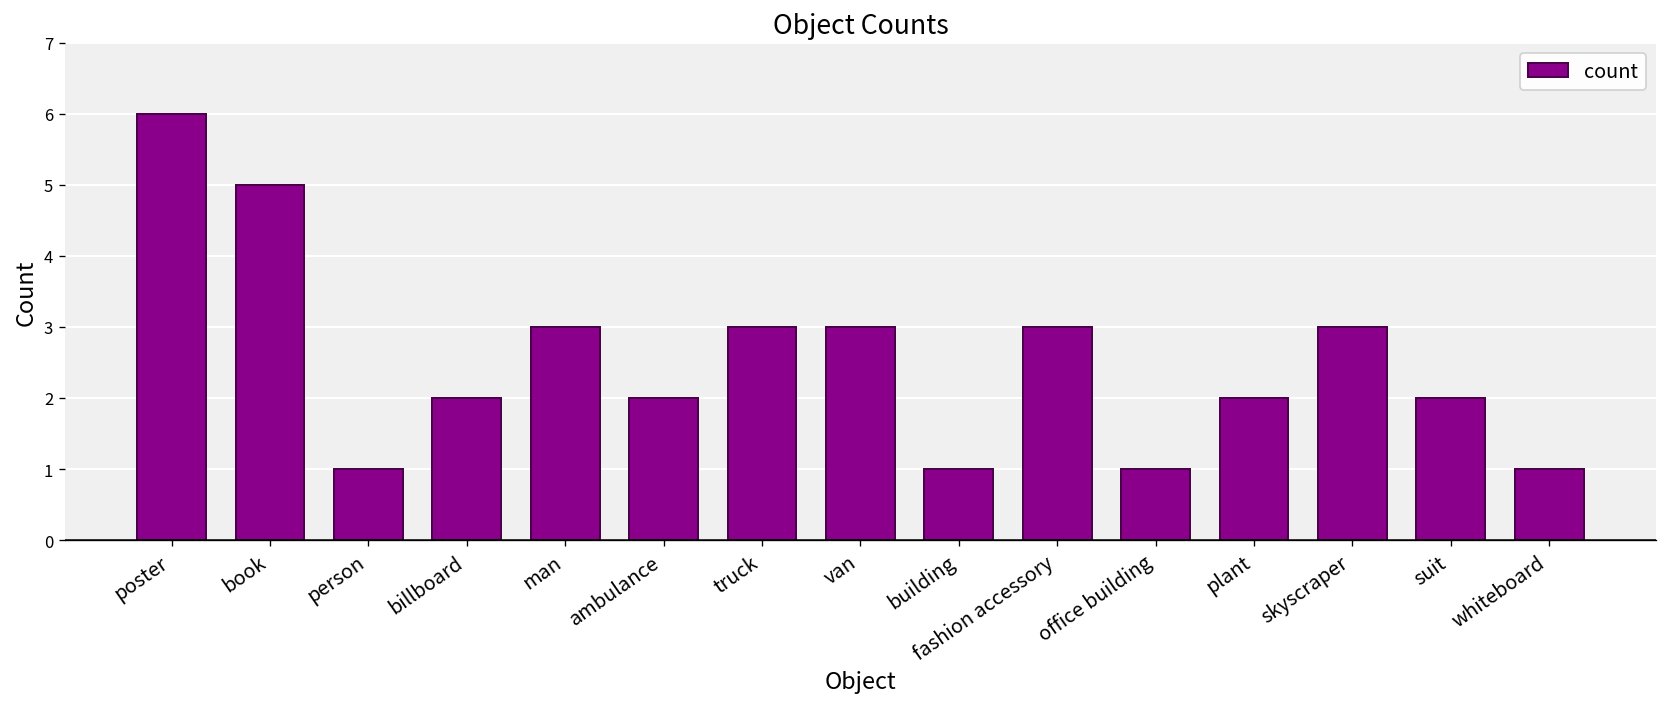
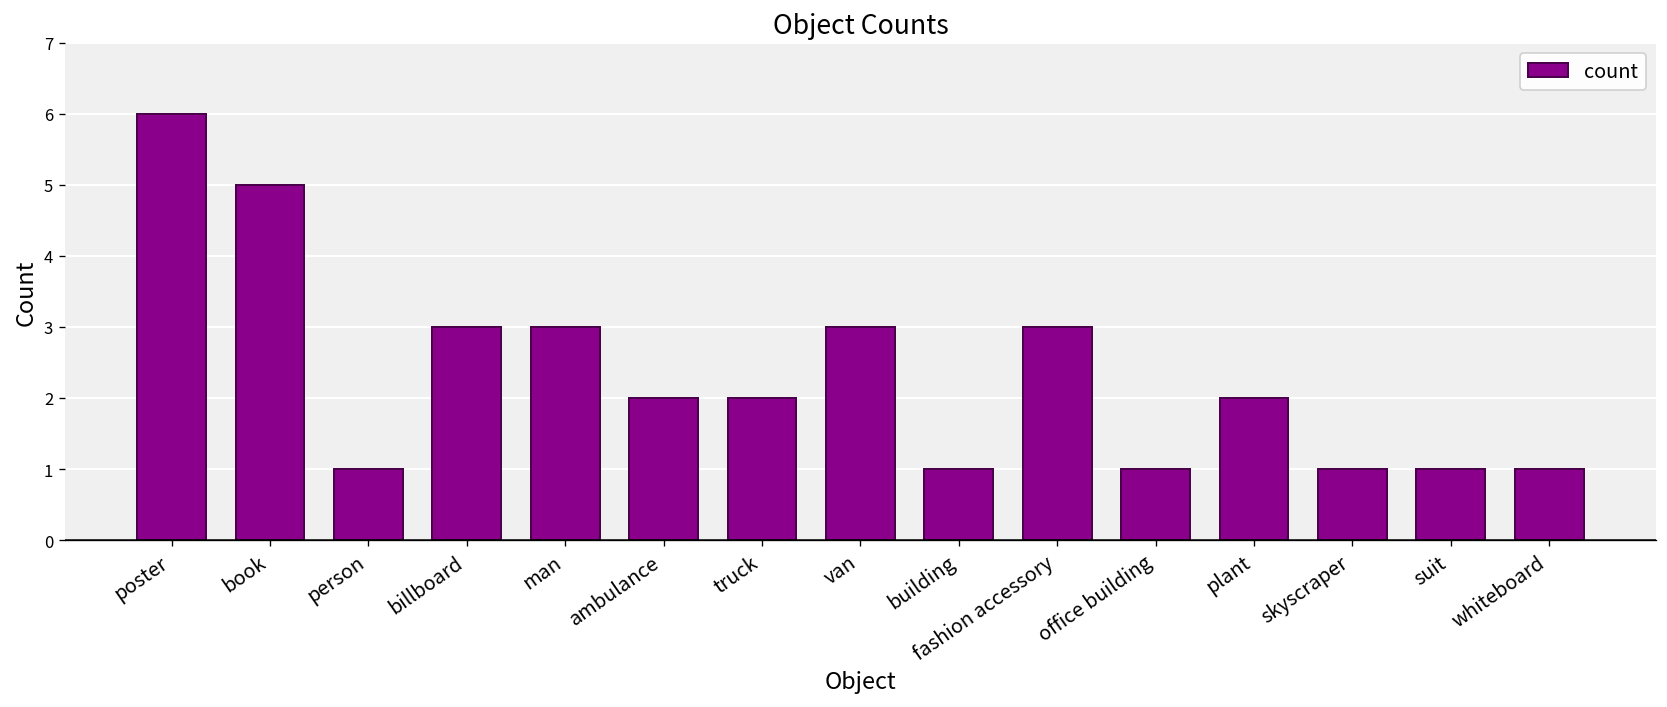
billboard: 2 -> 3
truck: 3 -> 2
skyscraper: 3 -> 1
suit: 2 -> 1
